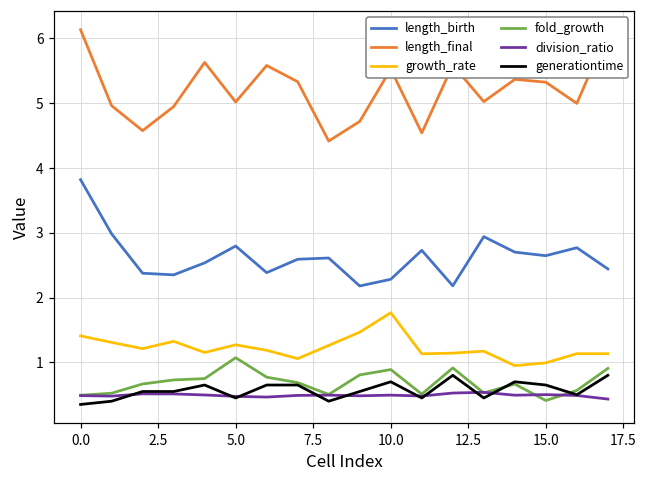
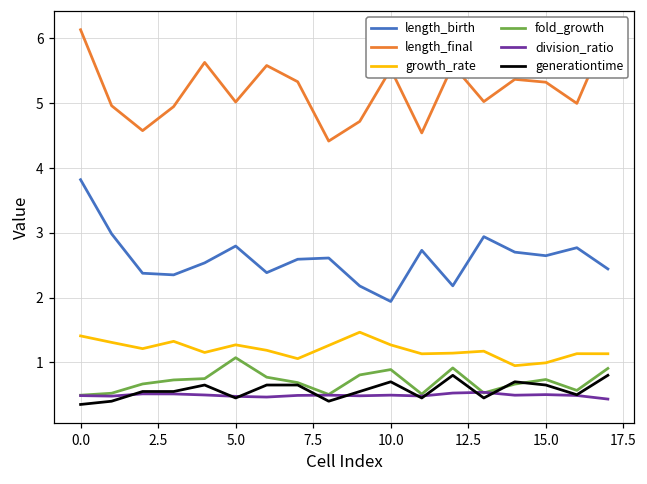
length_birth, 10.0: 2.3 -> 1.9
growth_rate, 10.0: 1.8 -> 1.3
fold_growth, 15.0: 0.4 -> 0.7
